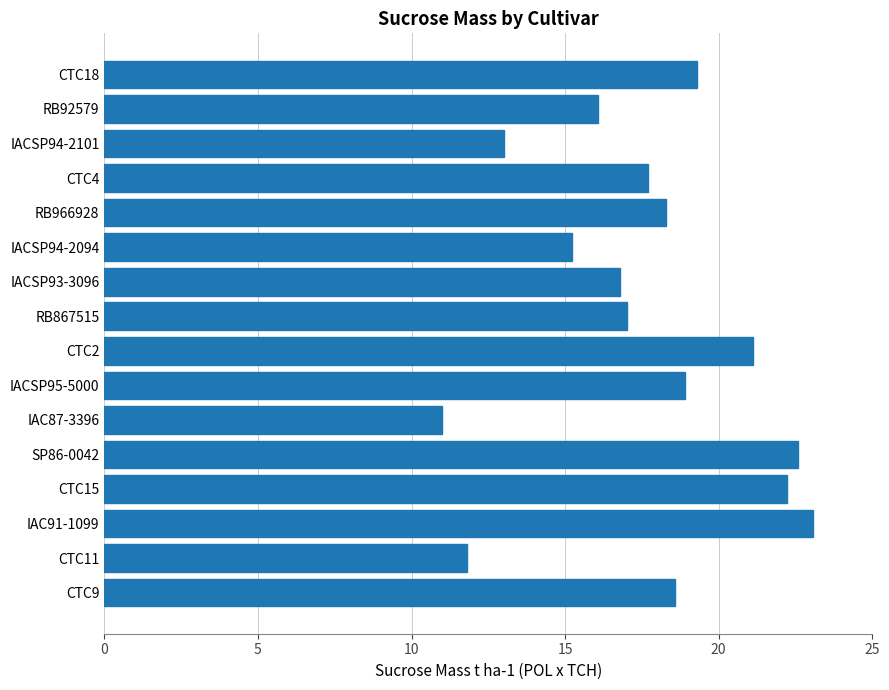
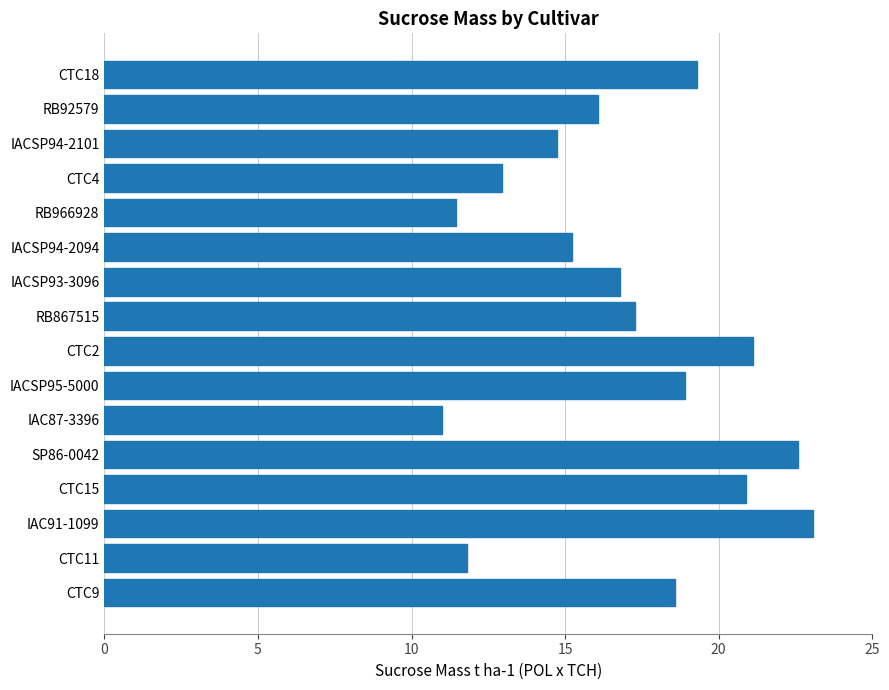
IACSP94-2101: 13.0 -> 14.8
CTC4: 17.7 -> 12.9
RB966928: 18.3 -> 11.4
RB867515: 17.0 -> 17.3
CTC15: 22.2 -> 20.9
